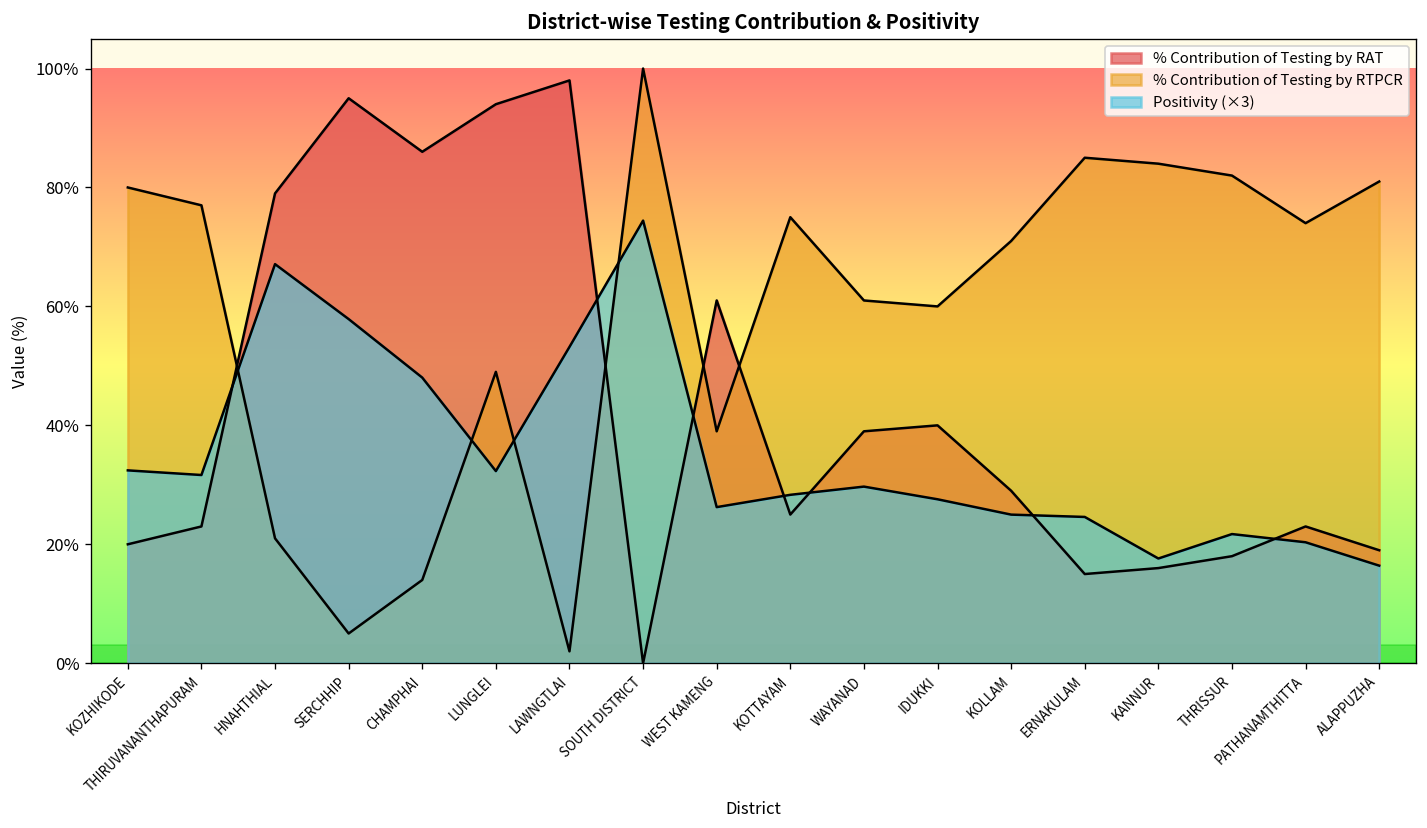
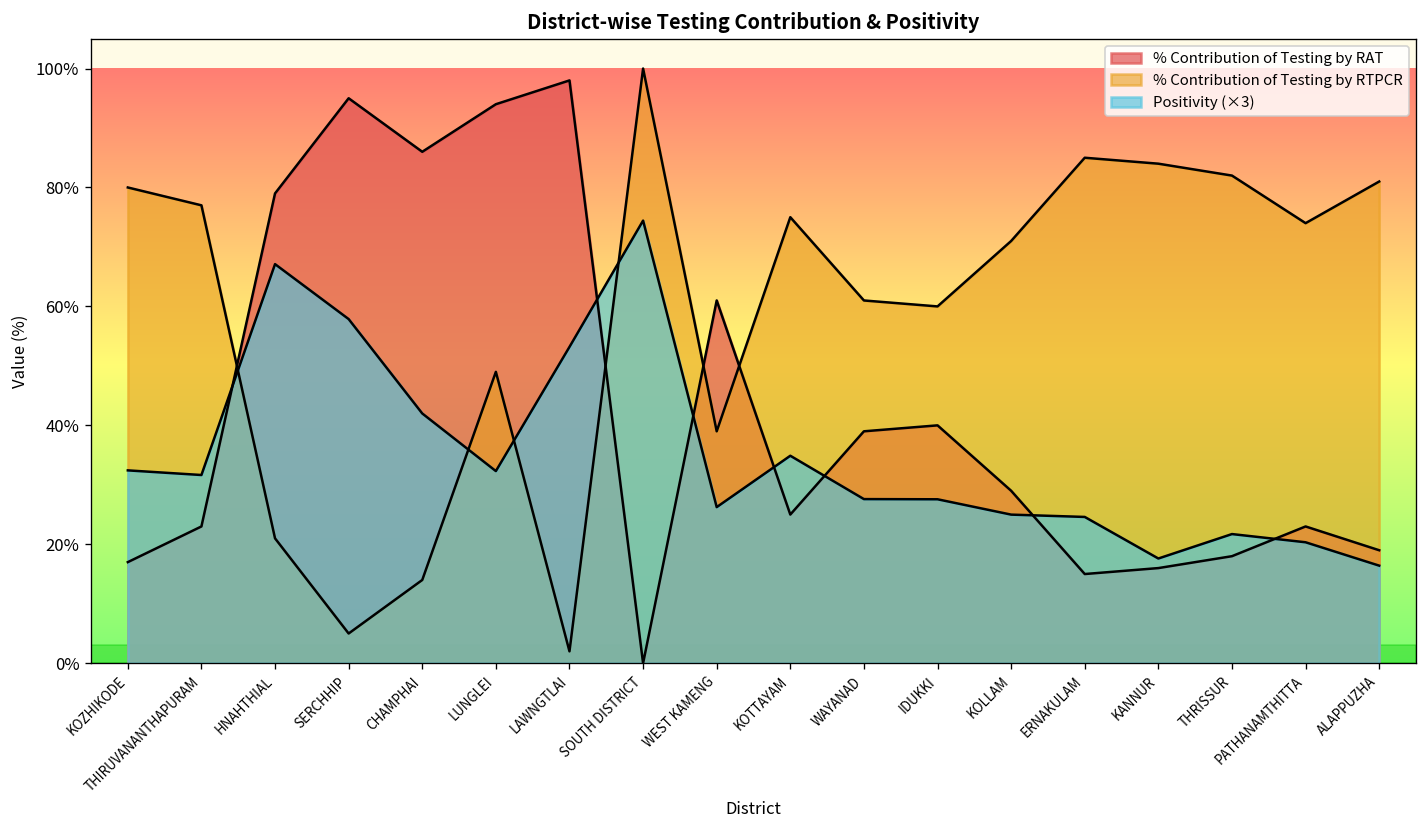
% Contribution of Testing by RAT, KOZHIKODE: 20% -> 17%
Positivity (×3), CHAMPHAI: 48% -> 42%
Positivity (×3), KOTTAYAM: 28% -> 35%
Positivity (×3), WAYANAD: 30% -> 28%
